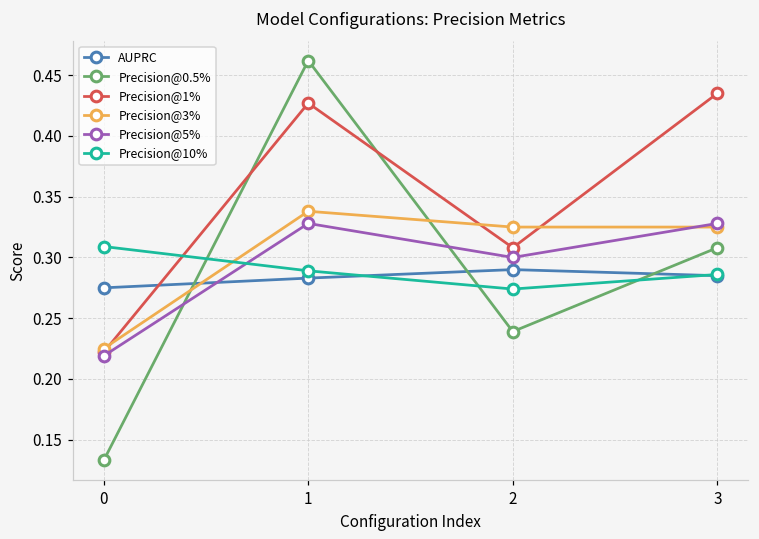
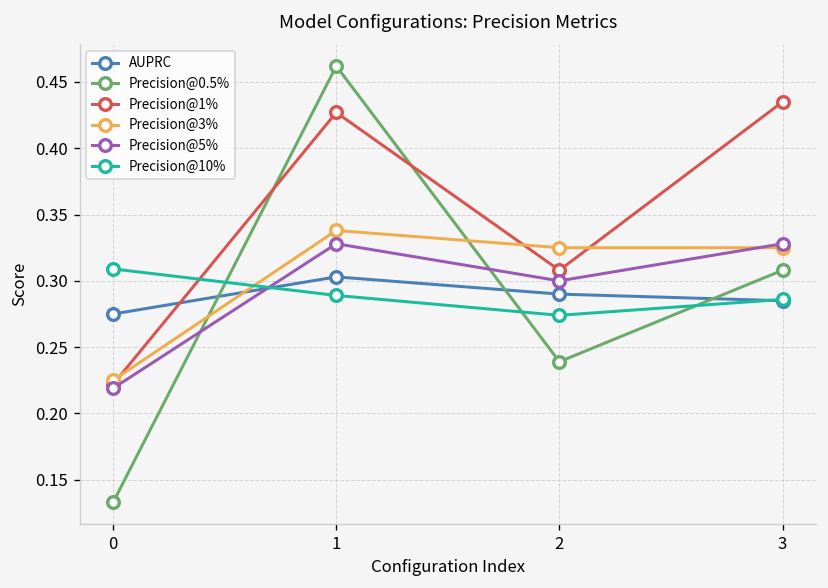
AUPRC, 1: 0.283 -> 0.303
